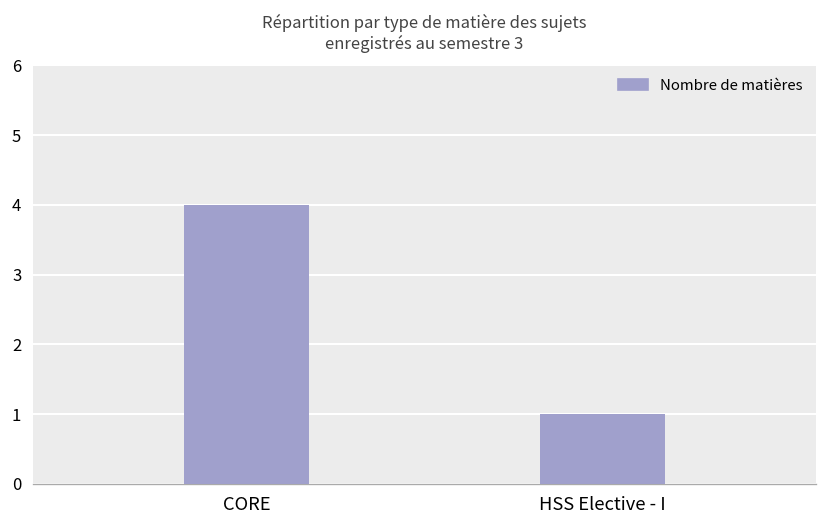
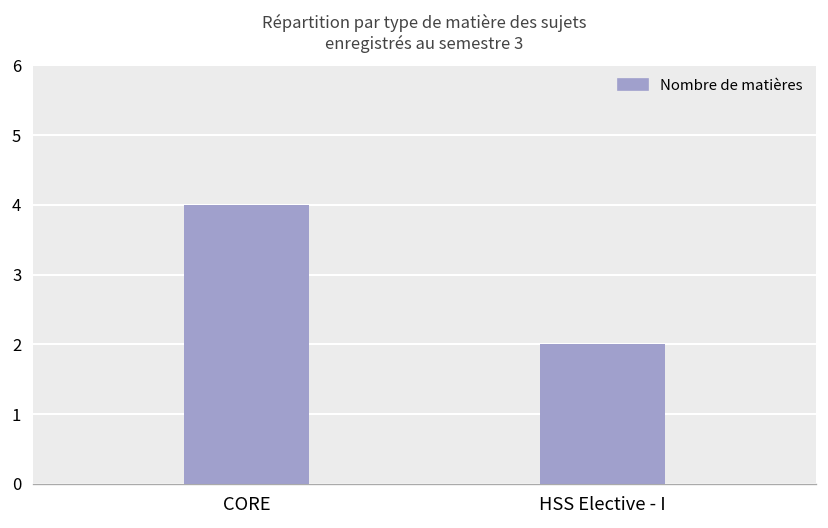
HSS Elective - I: 1 -> 2
